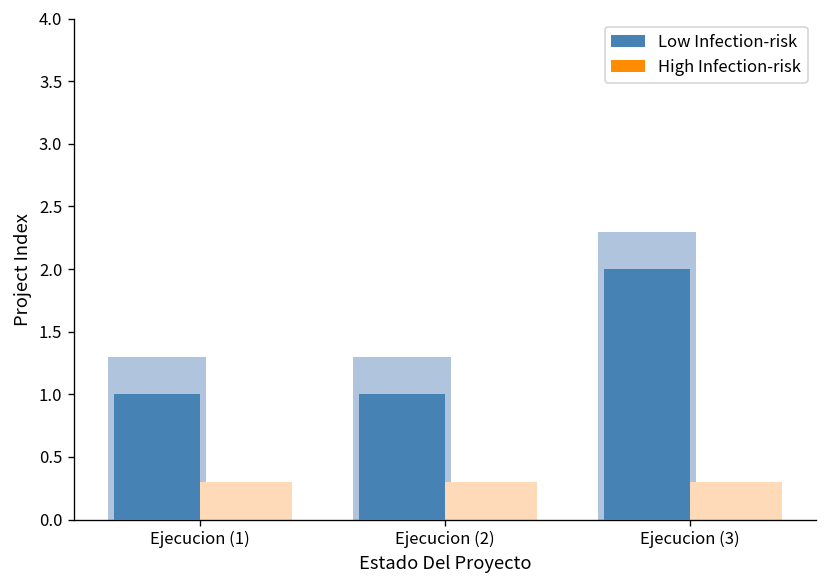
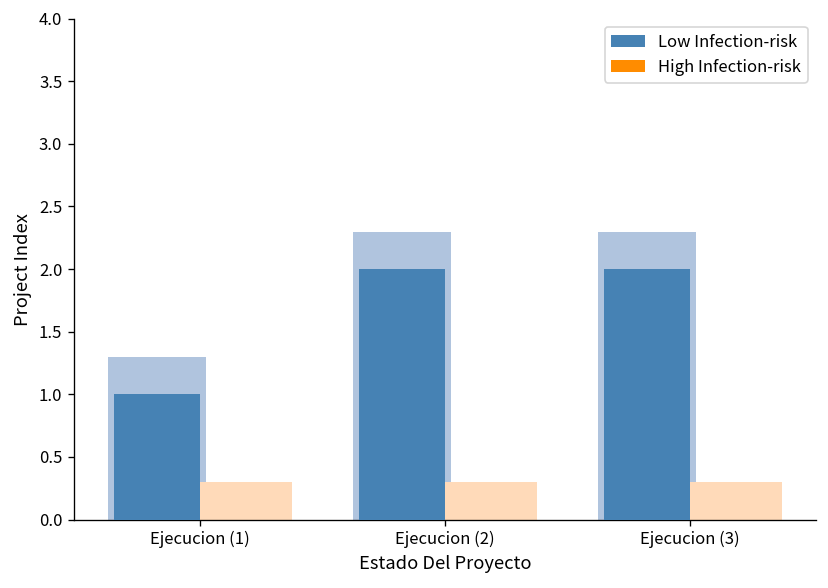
Low Infection-risk, Ejecucion (2): 1 -> 2
